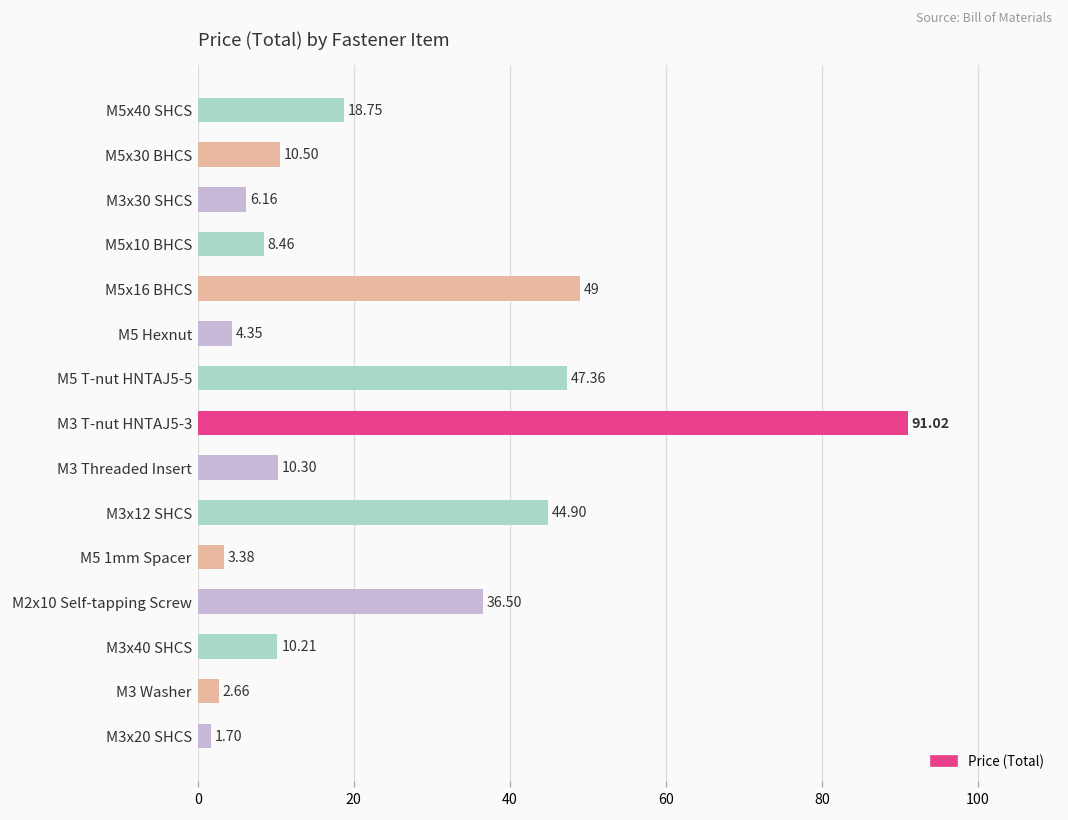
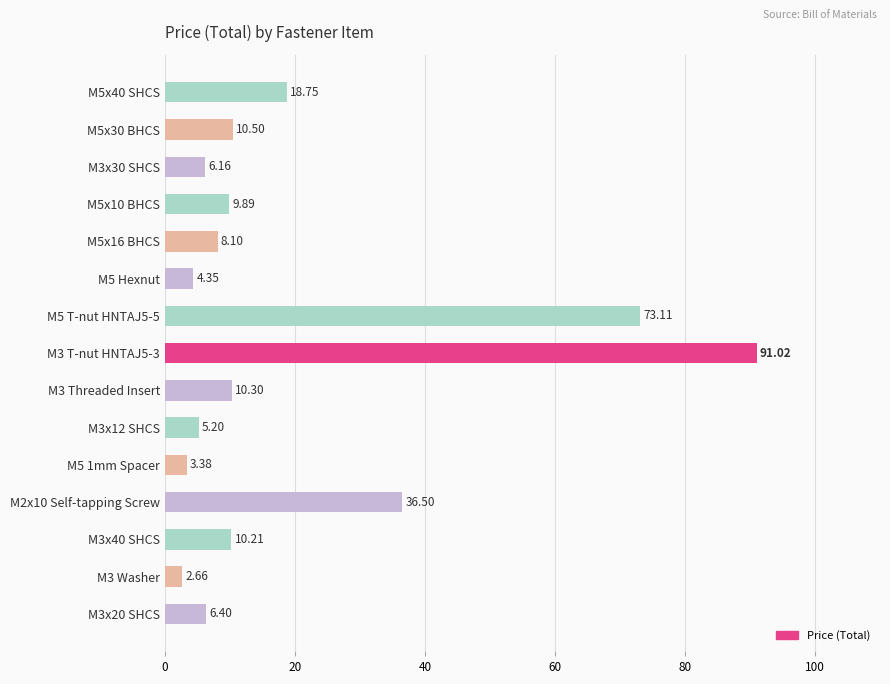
M5x10 BHCS: 8.46 -> 9.89
M5x16 BHCS: 49 -> 8.10
M5 T-nut HNTAJ5-5: 47.36 -> 73.11
M3x12 SHCS: 44.90 -> 5.20
M3x20 SHCS: 1.70 -> 6.40
